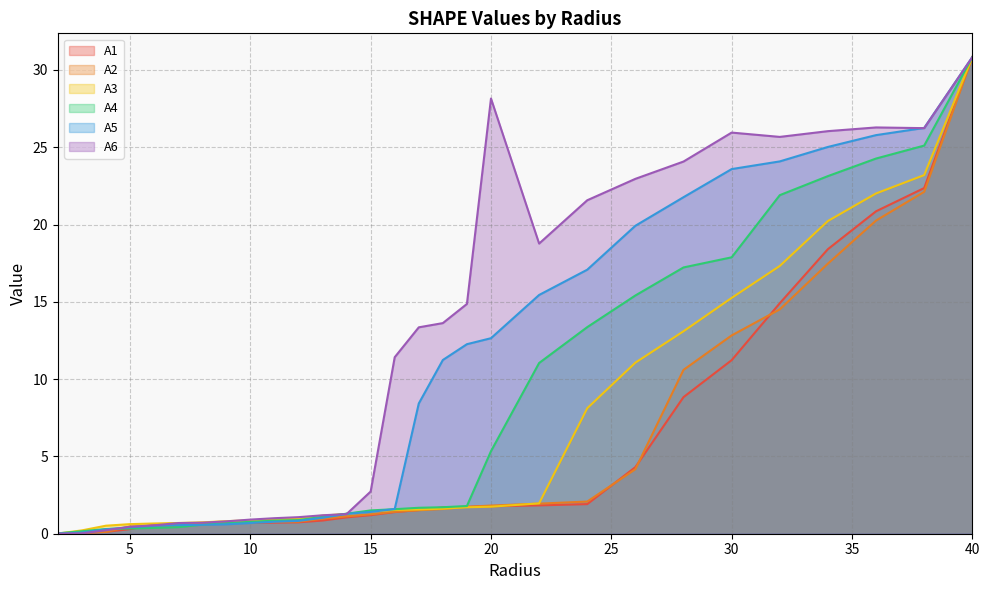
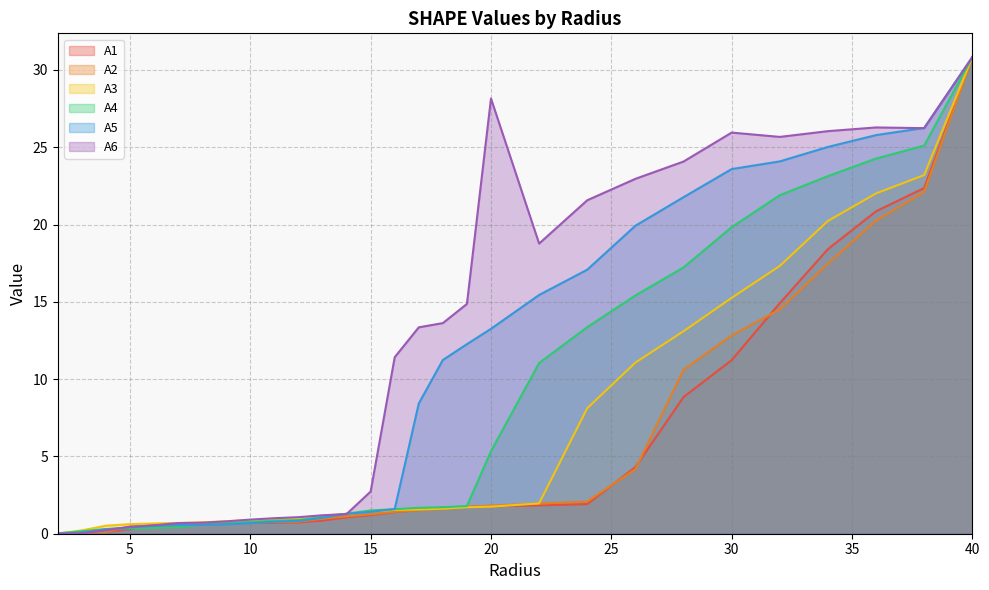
A5, 20: 12.6 -> 13.3
A4, 30: 17.9 -> 19.8
